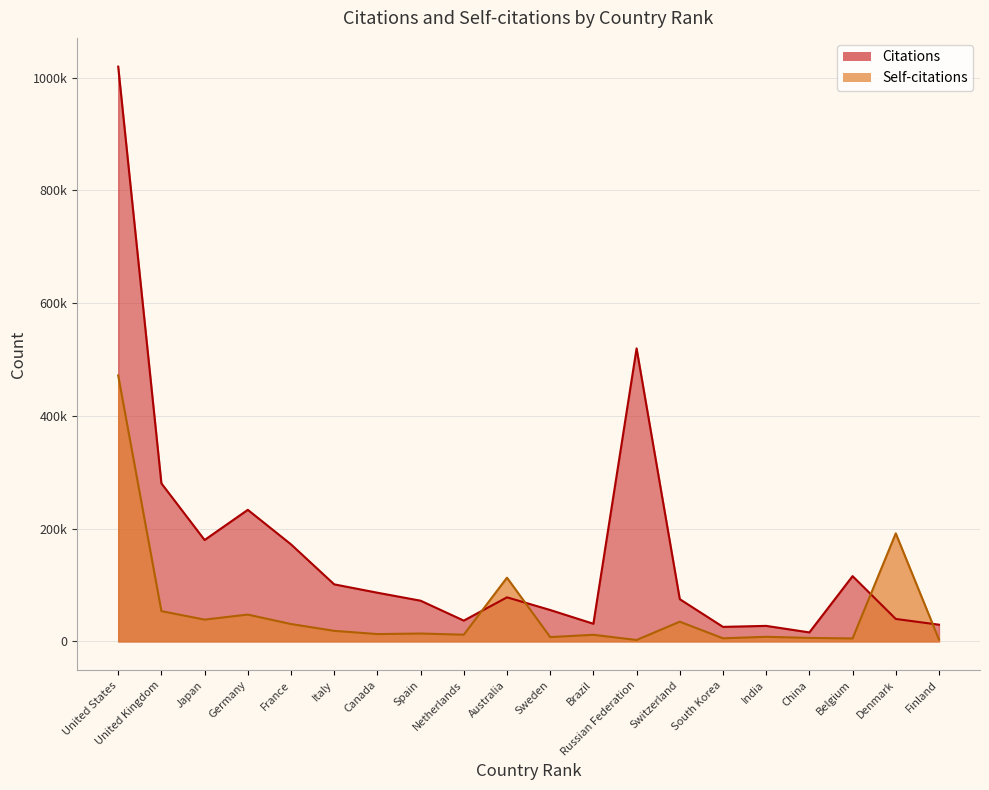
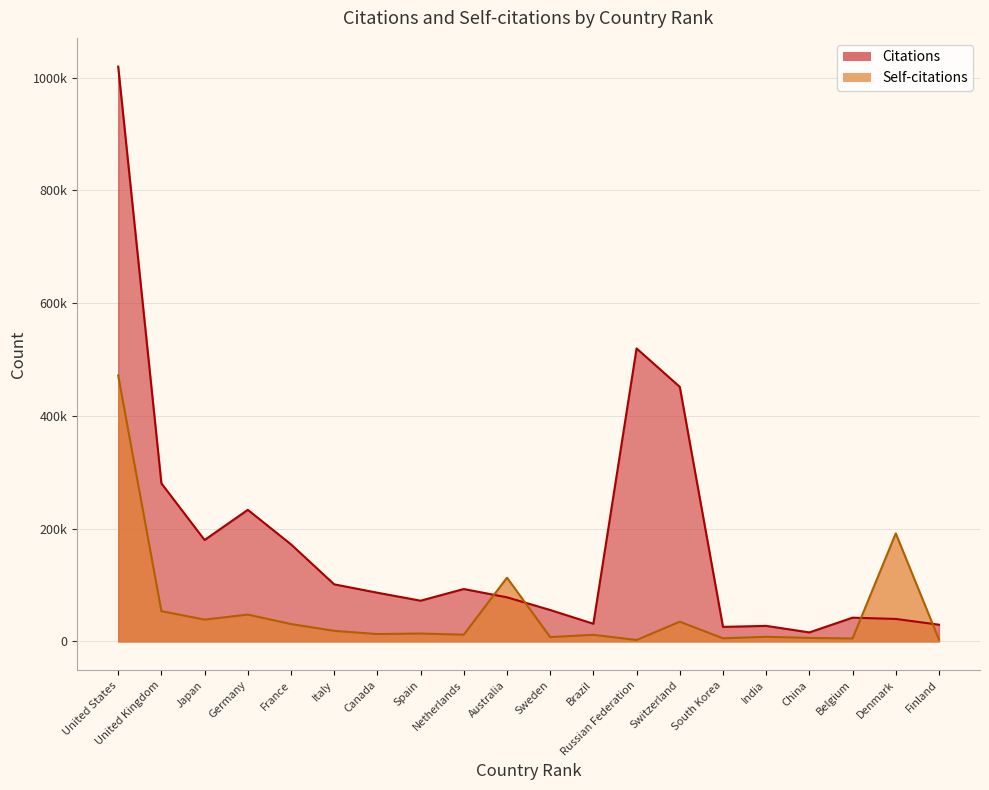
Citations, Netherlands: 40000 -> 90000
Citations, Switzerland: 70000 -> 450000
Citations, Belgium: 120000 -> 40000
